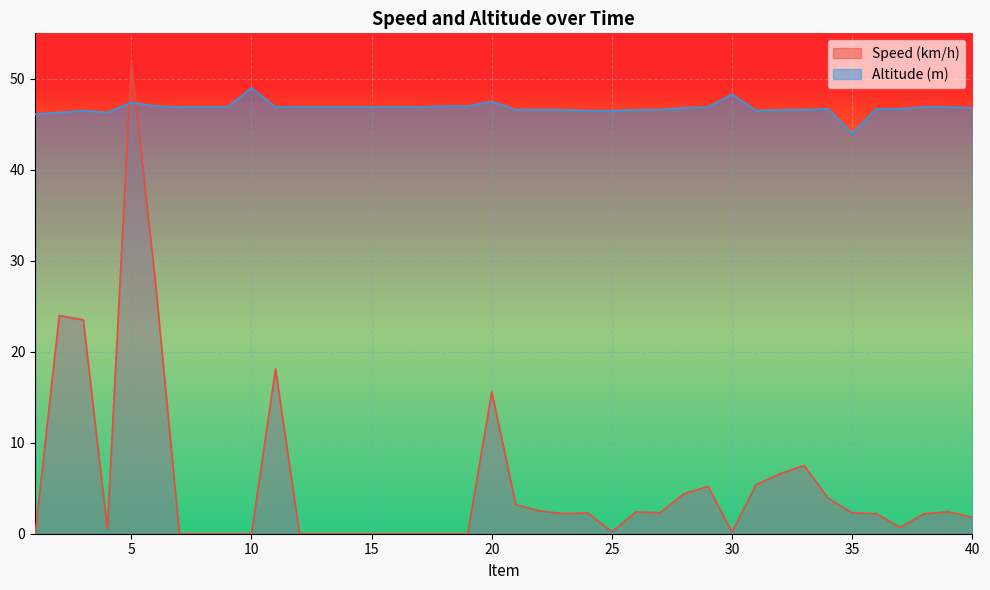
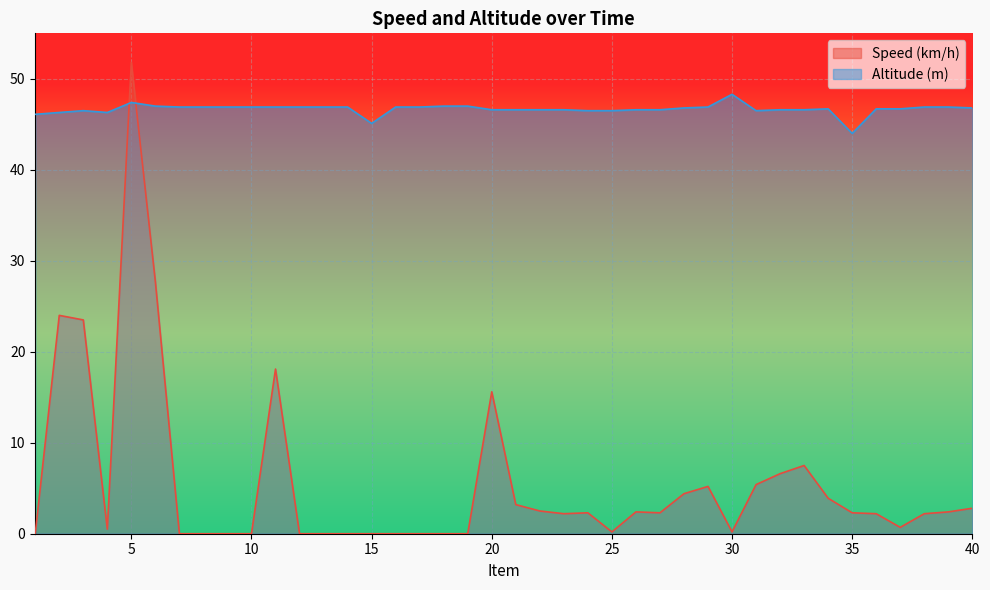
Altitude (m), 10: 49 -> 47
Altitude (m), 15: 47 -> 45
Altitude (m), 20: 48 -> 47
Speed (km/h), 40: 2 -> 3
